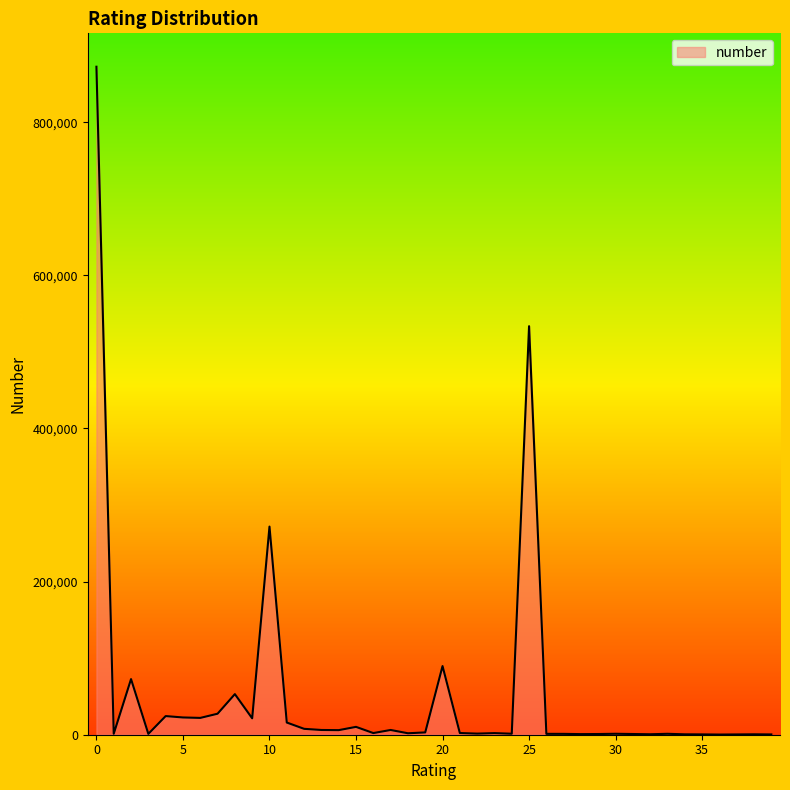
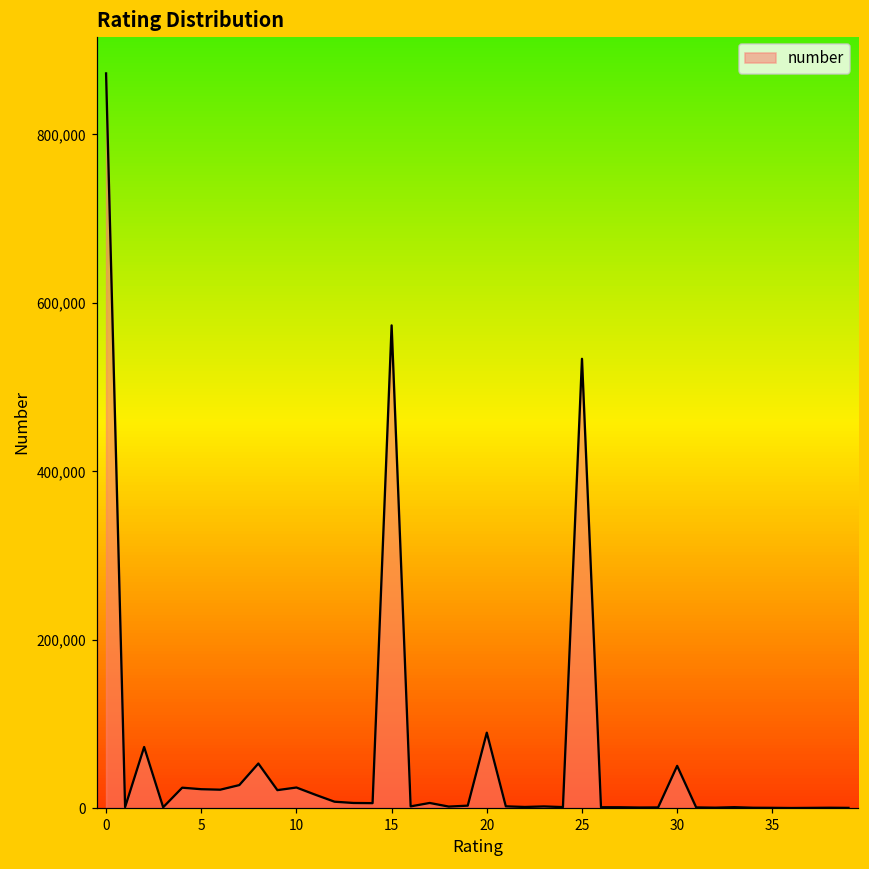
10: 270,000 -> 20,000
15: 10,000 -> 570,000
30: 0 -> 50,000
